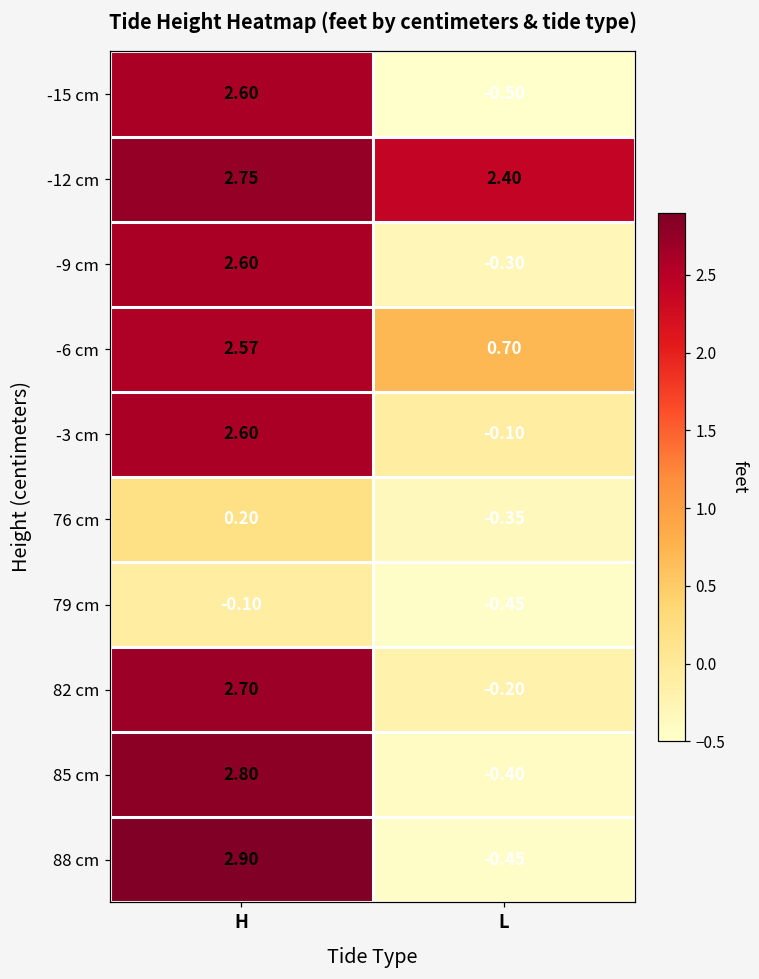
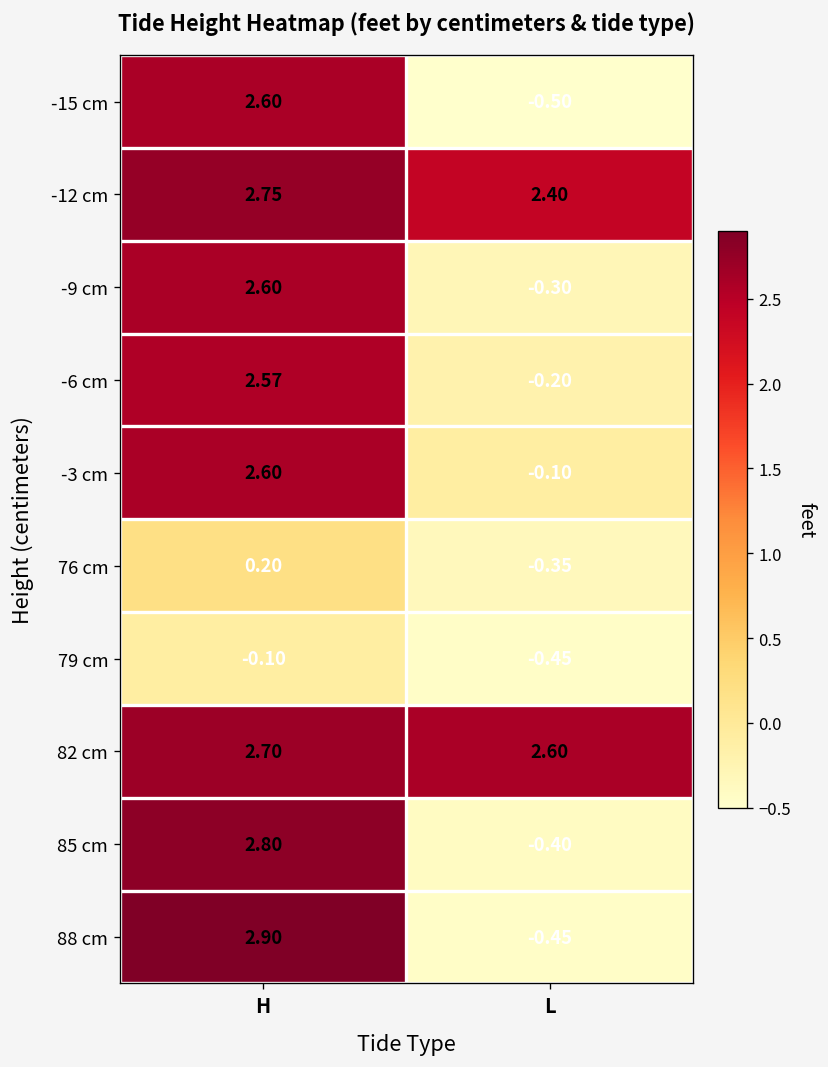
-6 cm, L: 0.70 -> -0.20
82 cm, L: -0.20 -> 2.60
